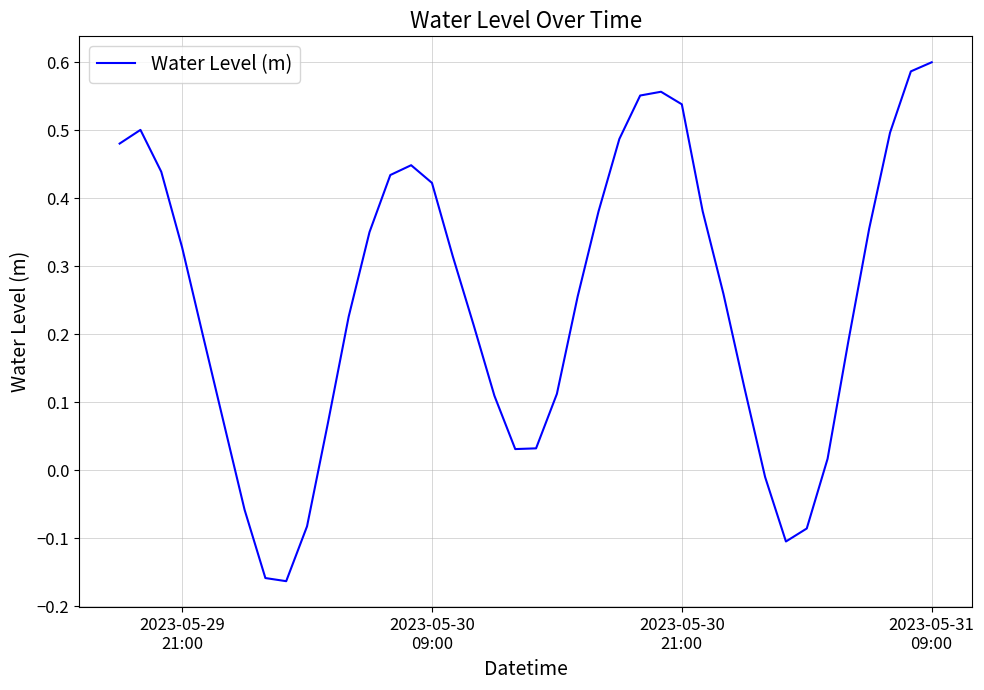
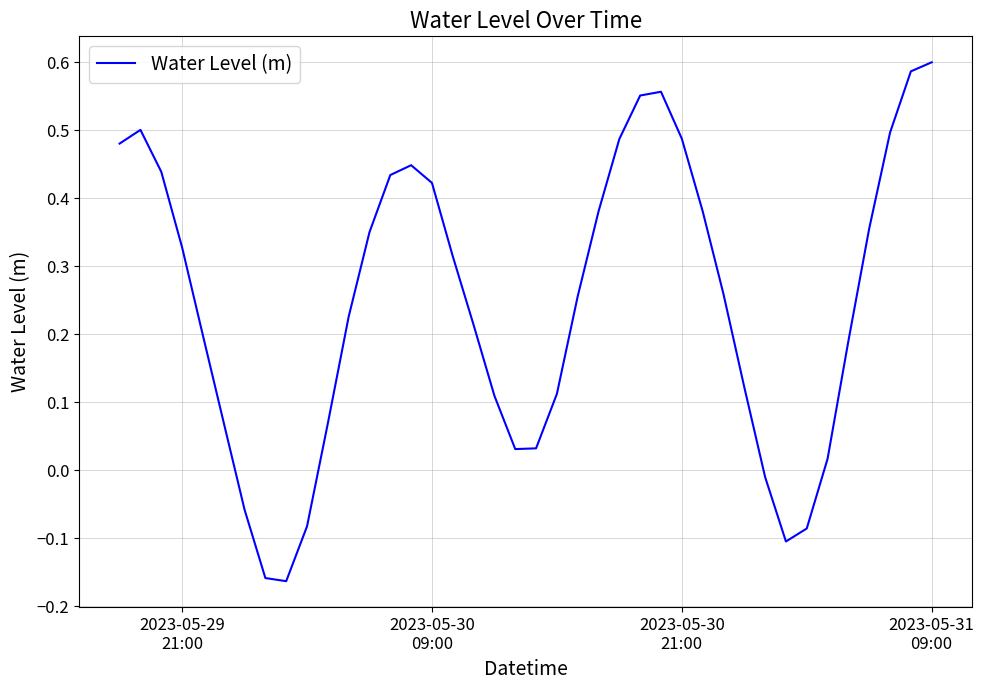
2023-05-30 21:00: 0.54 -> 0.49
